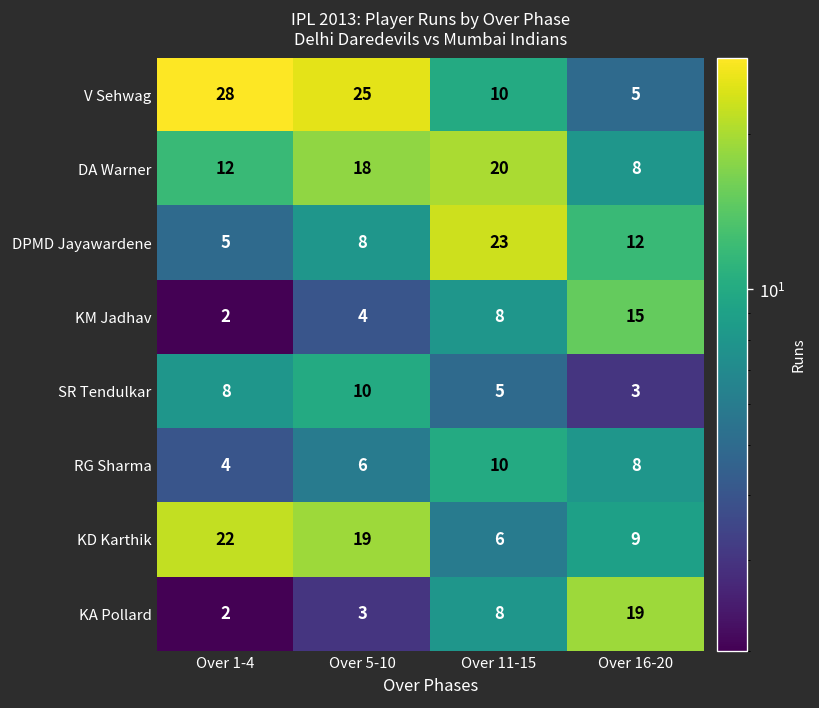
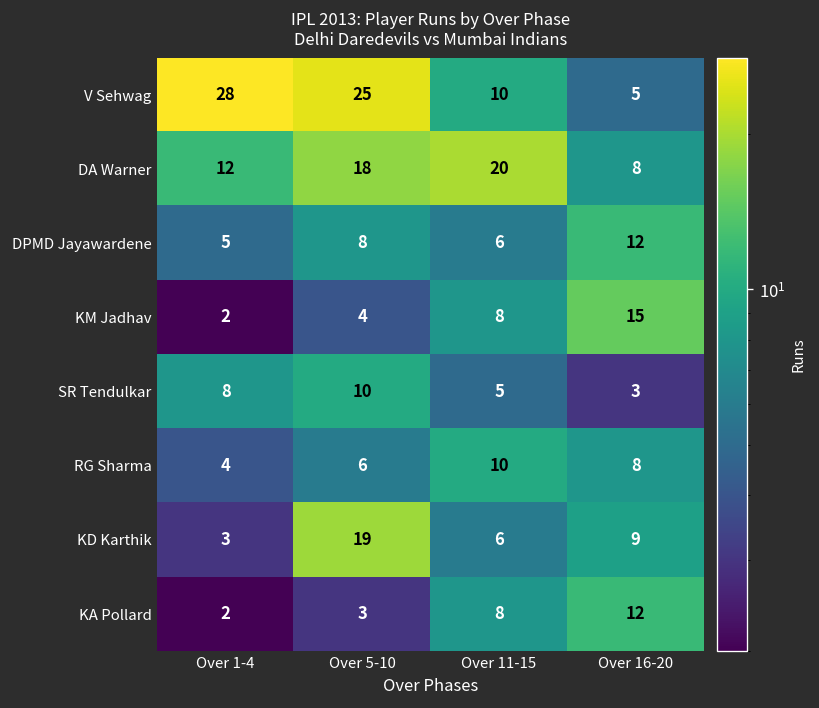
DPMD Jayawardene, Over 11-15: 23 -> 6
KD Karthik, Over 1-4: 22 -> 3
KA Pollard, Over 16-20: 19 -> 12
